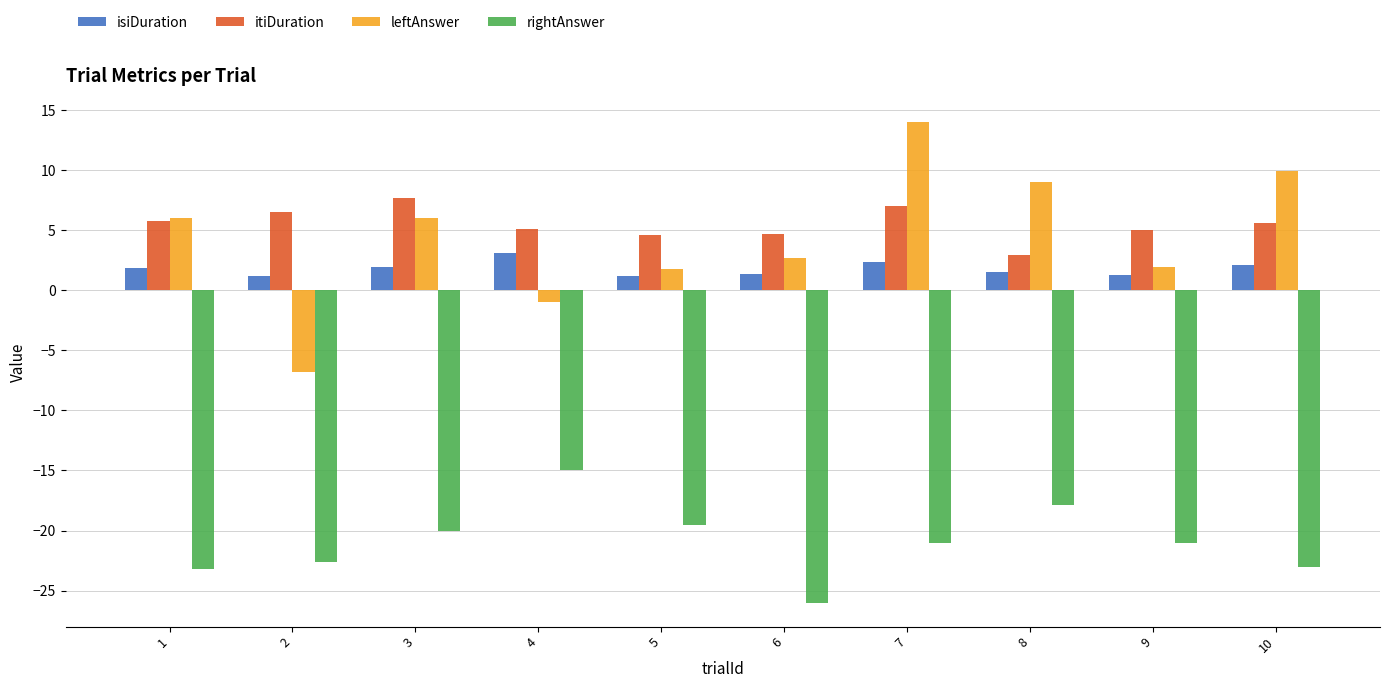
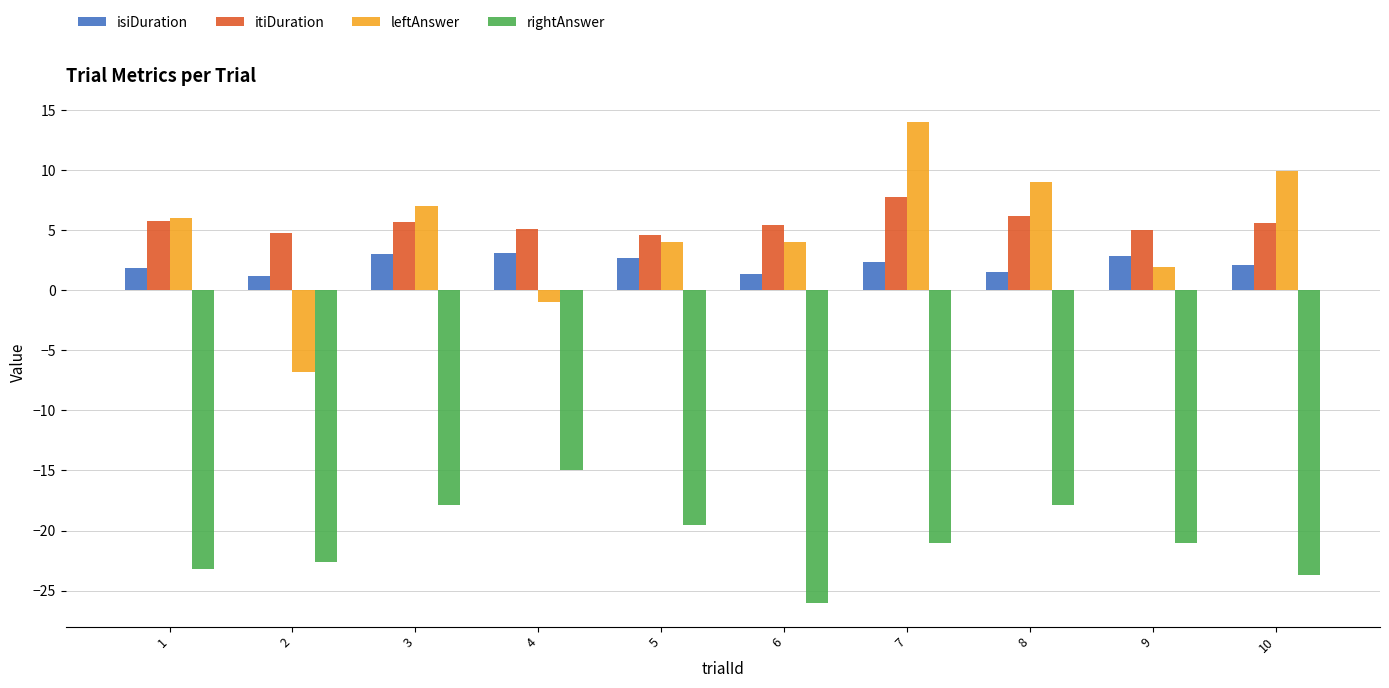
itiDuration, 2: 6.5 -> 4.8
isiDuration, 3: 2.0 -> 3.0
itiDuration, 3: 7.7 -> 5.7
leftAnswer, 3: 6 -> 7
rightAnswer, 3: -20.0 -> -17.9
isiDuration, 5: 1.2 -> 2.7
leftAnswer, 5: 1.8 -> 4.0
itiDuration, 6: 4.7 -> 5.4
leftAnswer, 6: 2.7 -> 4.0
itiDuration, 7: 7.0 -> 7.8
itiDuration, 8: 2.9 -> 6.2
isiDuration, 9: 1.3 -> 2.9
rightAnswer, 10: -23.0 -> -23.7
